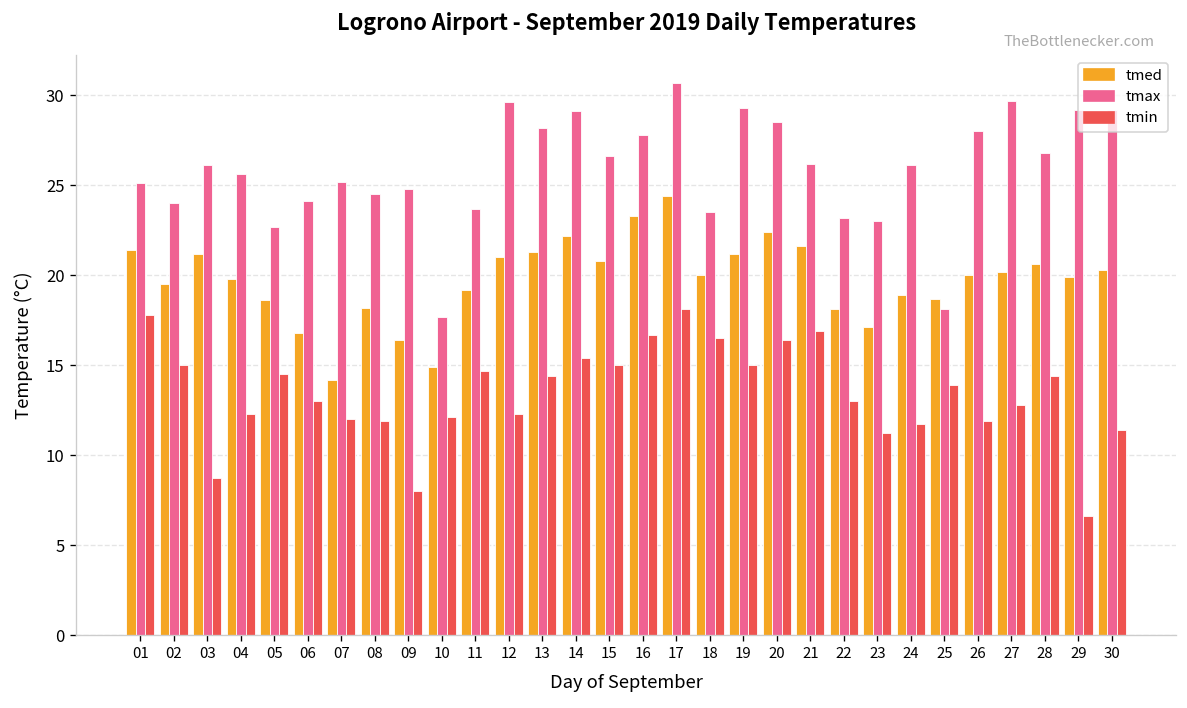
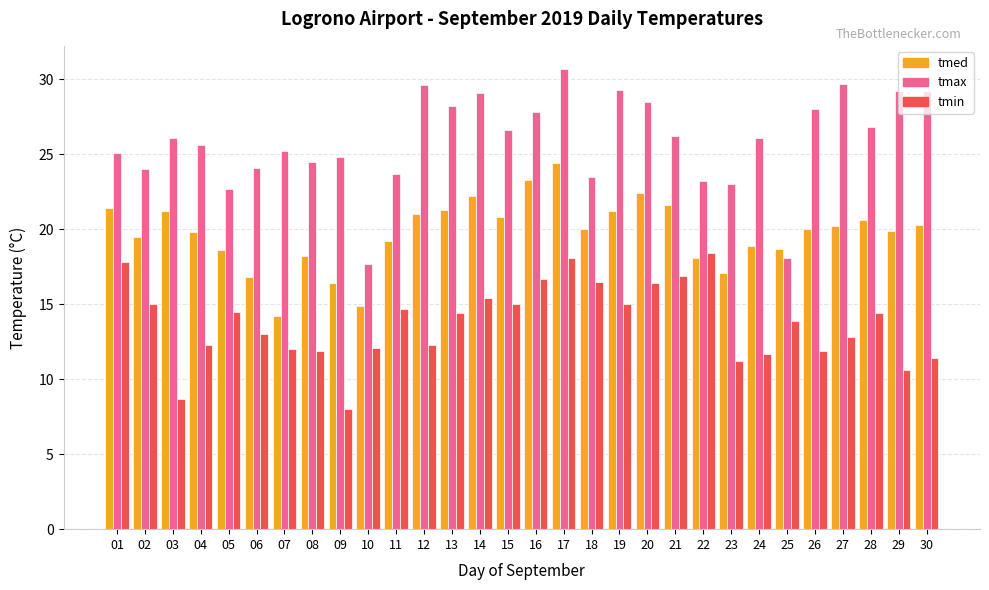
tmin, 22: 13.0 -> 18.4
tmin, 29: 6.6 -> 10.6
